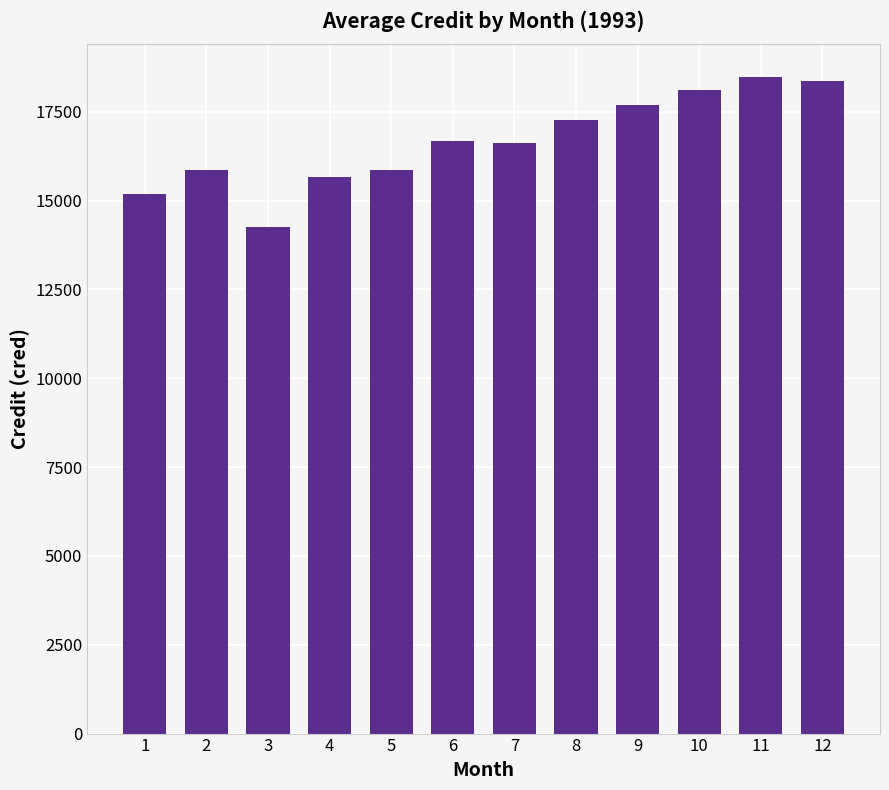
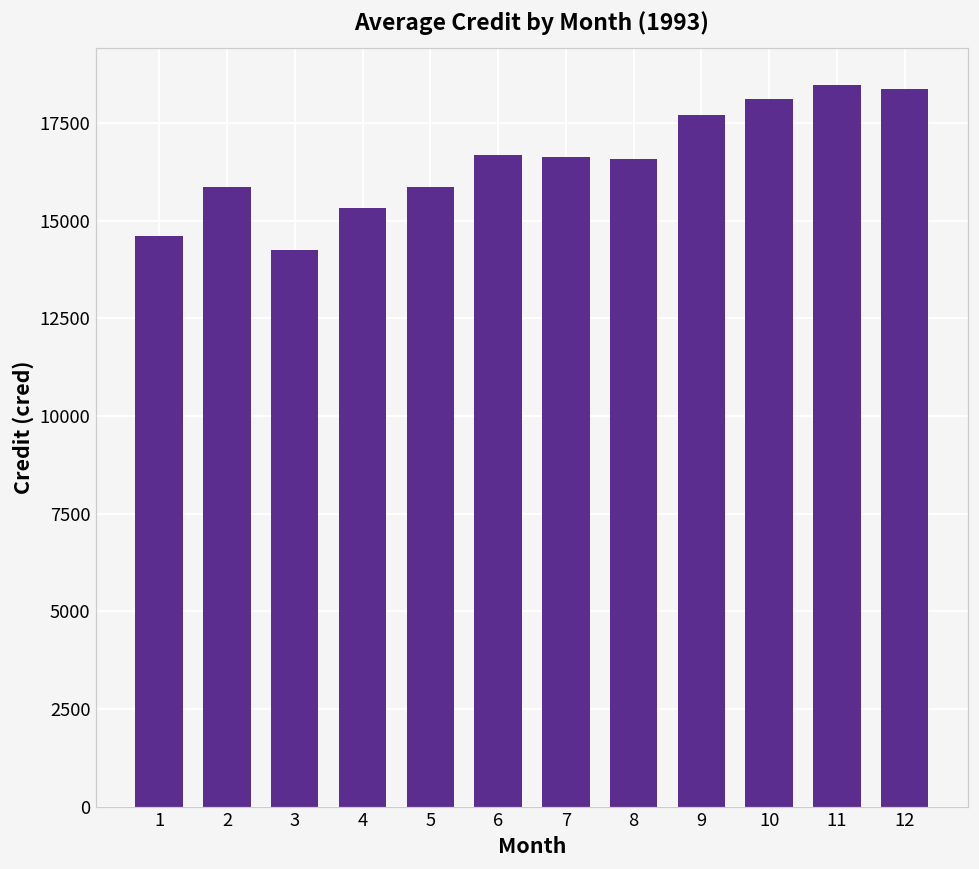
1: 15200 -> 14600
4: 15700 -> 15300
8: 17300 -> 16600
